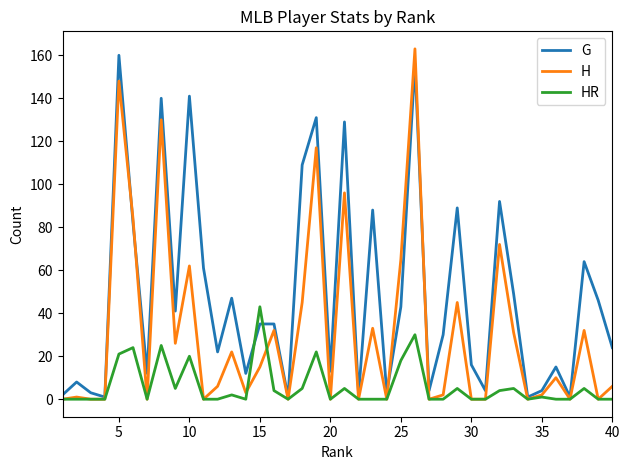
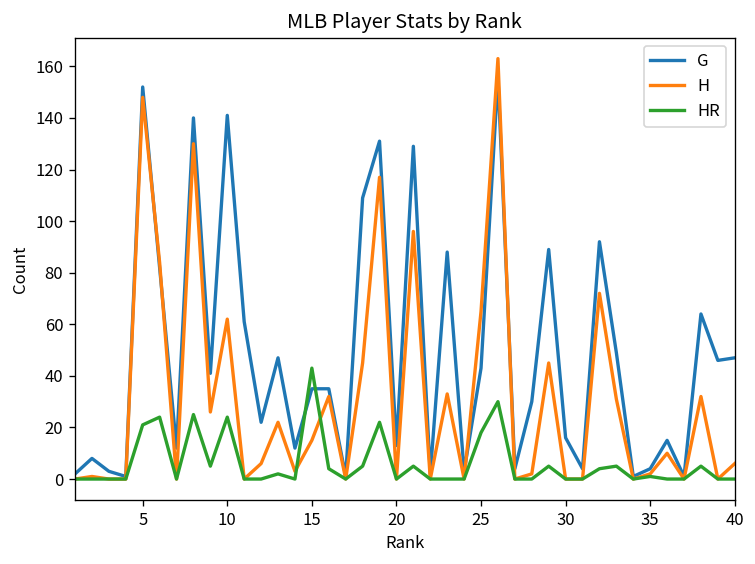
G, 5: 160 -> 152
HR, 10: 20 -> 24
G, 40: 24 -> 47
